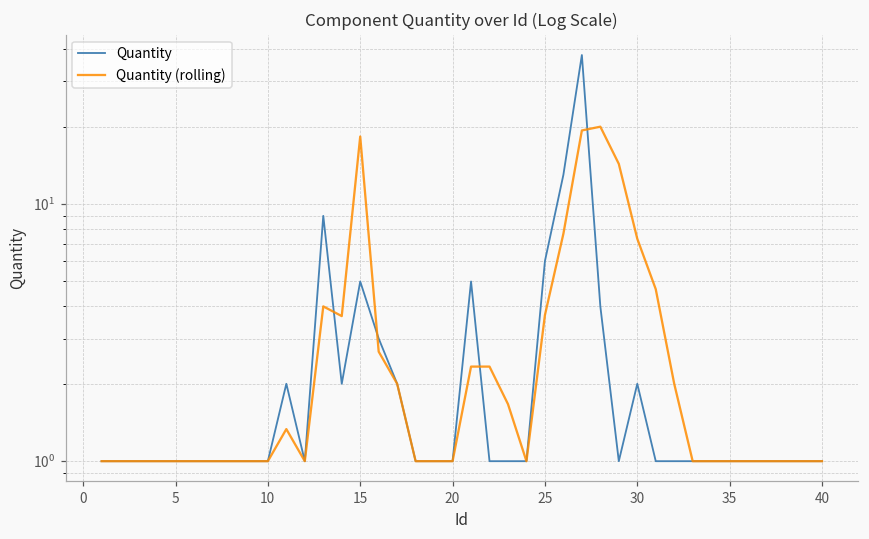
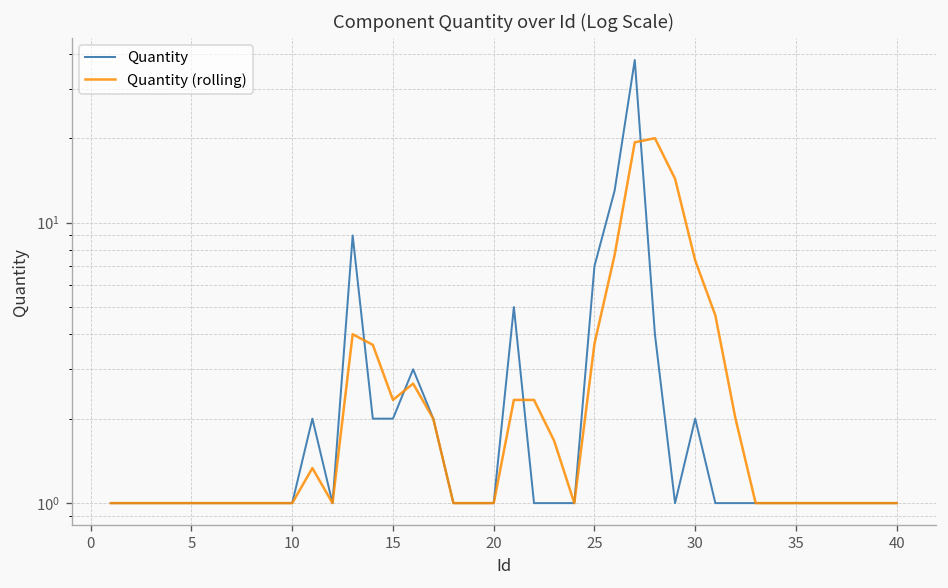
Quantity, 15: 5 -> 2
Quantity (rolling), 15: 18 -> 2.3
Quantity, 25: 6 -> 7
